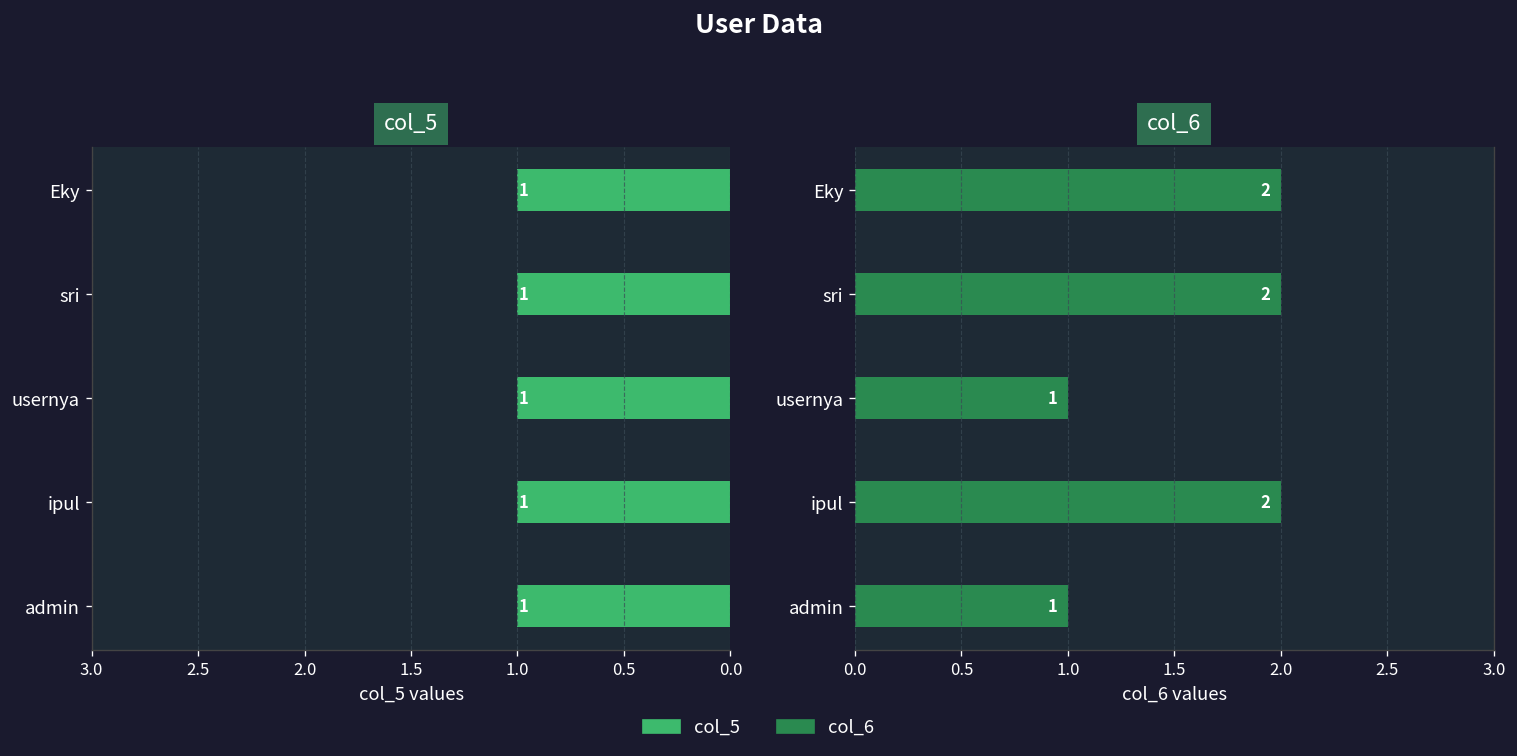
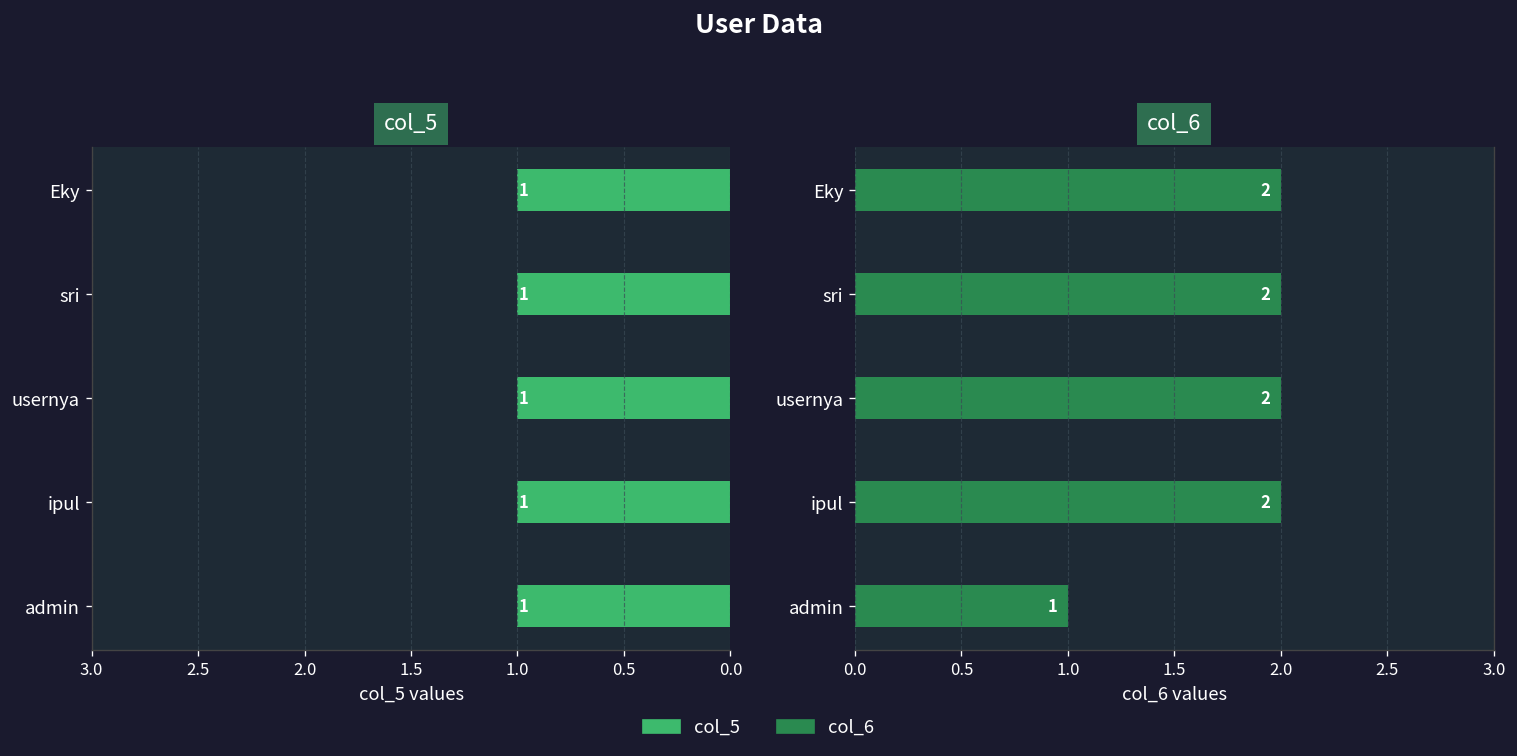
col_6, usernya: 1 -> 2
